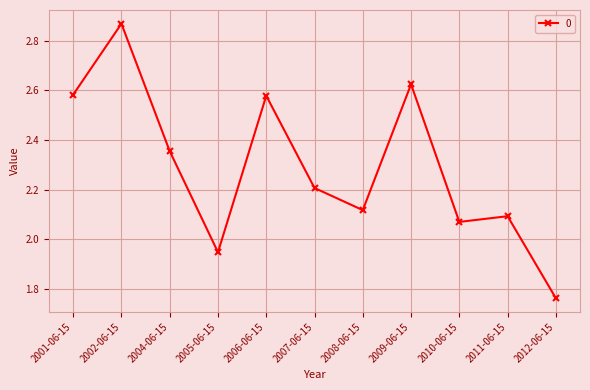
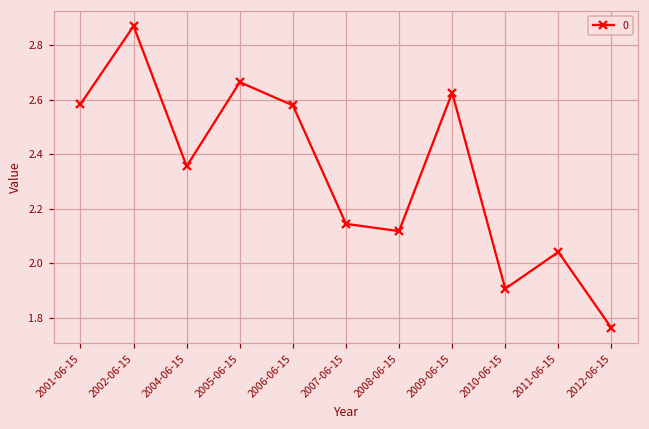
2005-06-15: 1.95 -> 2.66
2007-06-15: 2.21 -> 2.14
2010-06-15: 2.07 -> 1.91
2011-06-15: 2.09 -> 2.04
